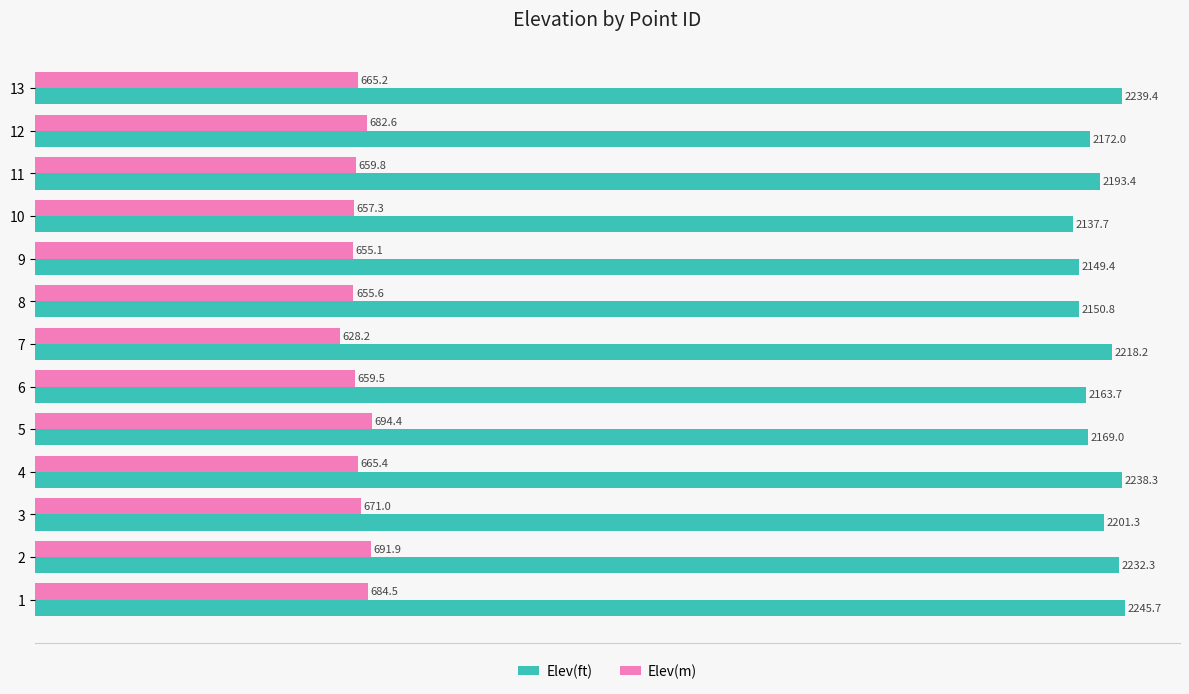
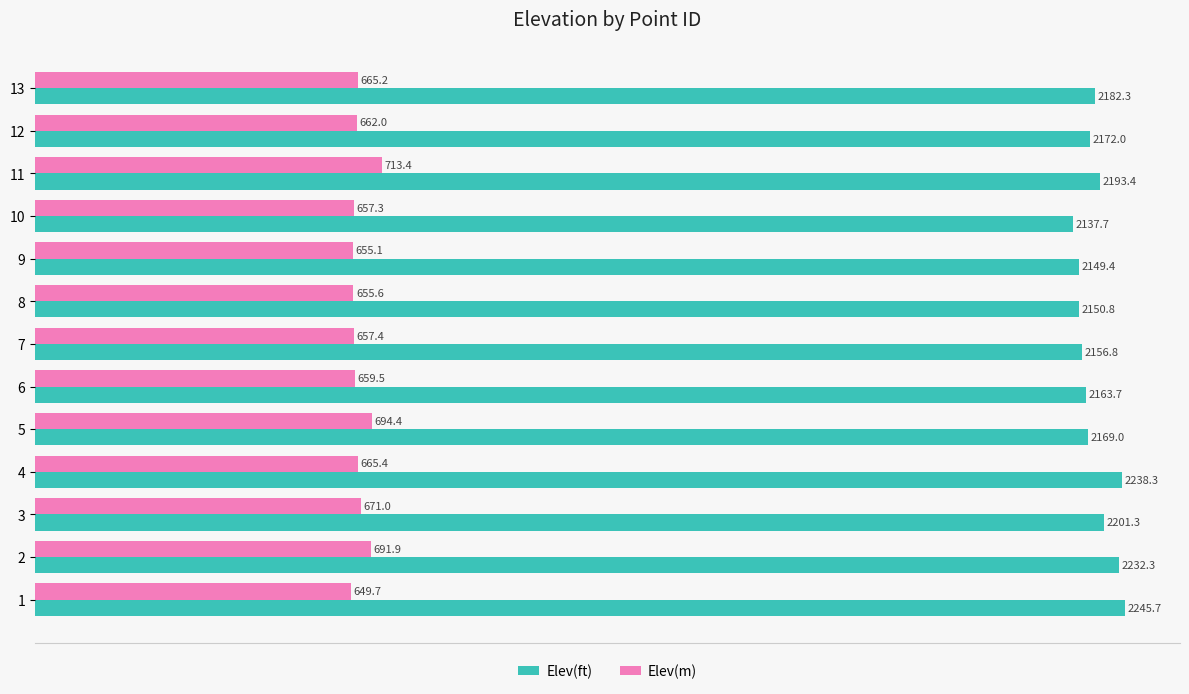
Elev(ft), 13: 2239.4 -> 2182.3
Elev(m), 12: 682.6 -> 662.0
Elev(m), 11: 659.8 -> 713.4
Elev(m), 7: 628.2 -> 657.4
Elev(ft), 7: 2218.2 -> 2156.8
Elev(m), 1: 684.5 -> 649.7
